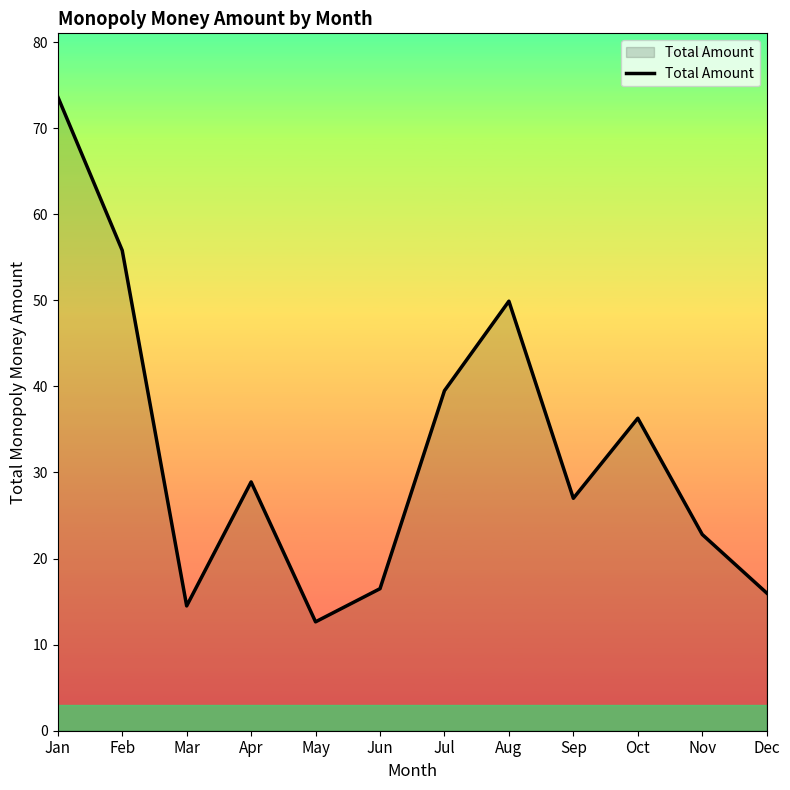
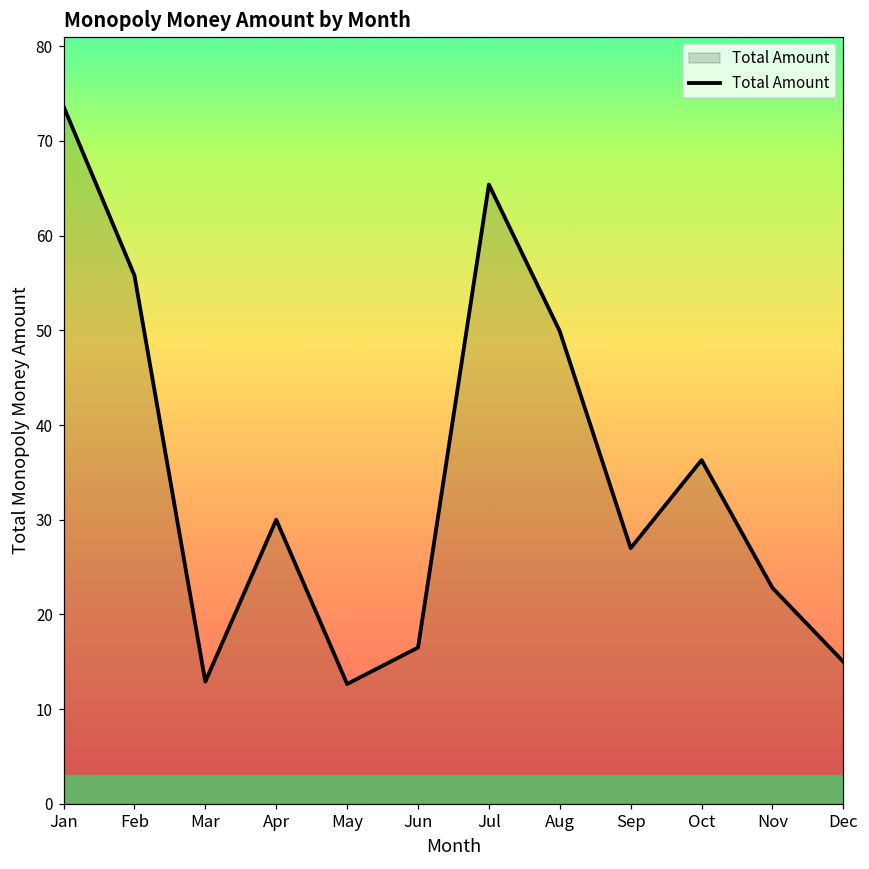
Mar: 15 -> 13
Apr: 29 -> 30
Jul: 40 -> 65
Dec: 16 -> 15
